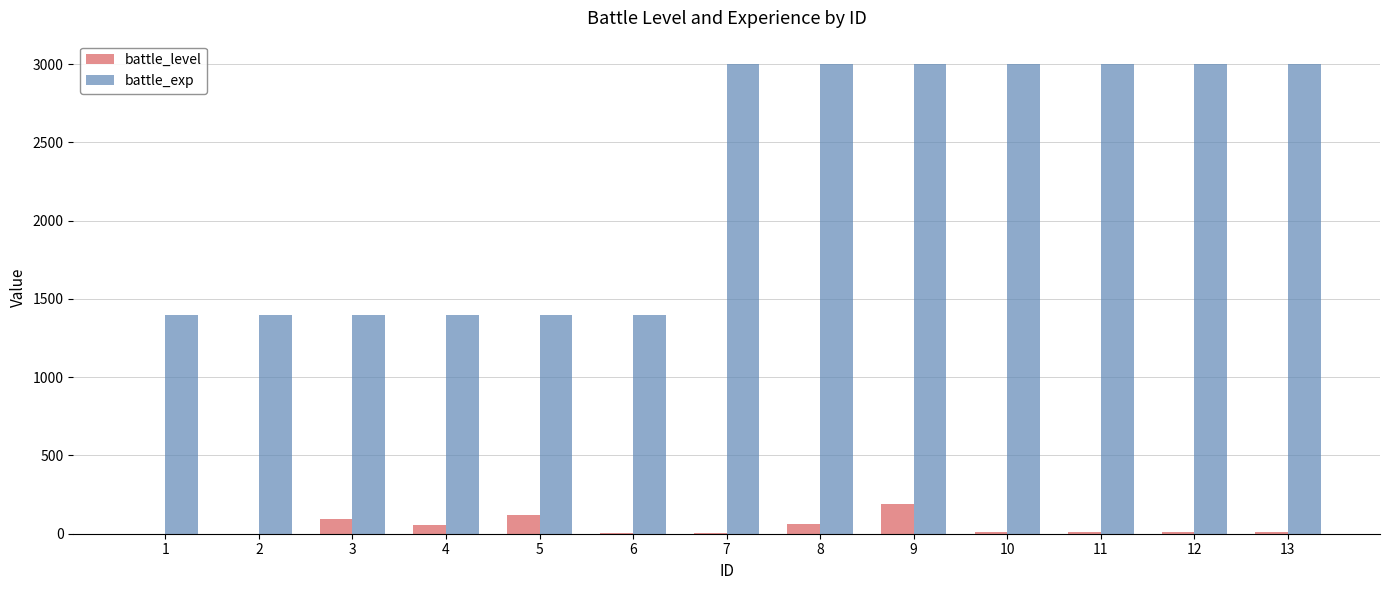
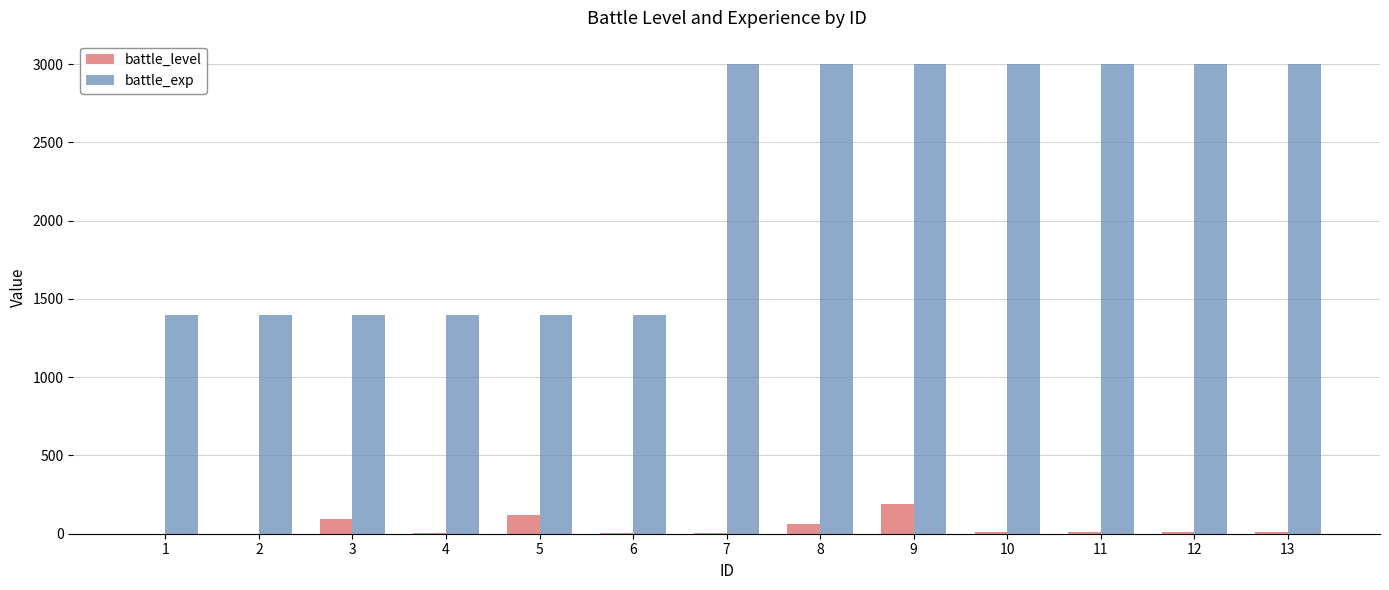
battle_level, 4: 60 -> 0
